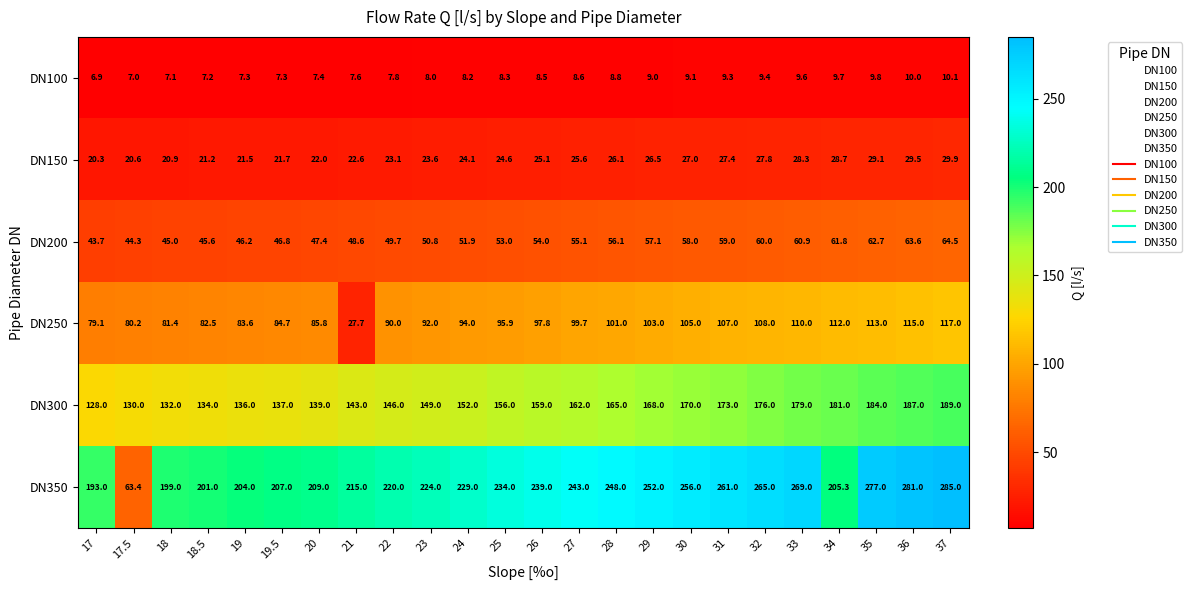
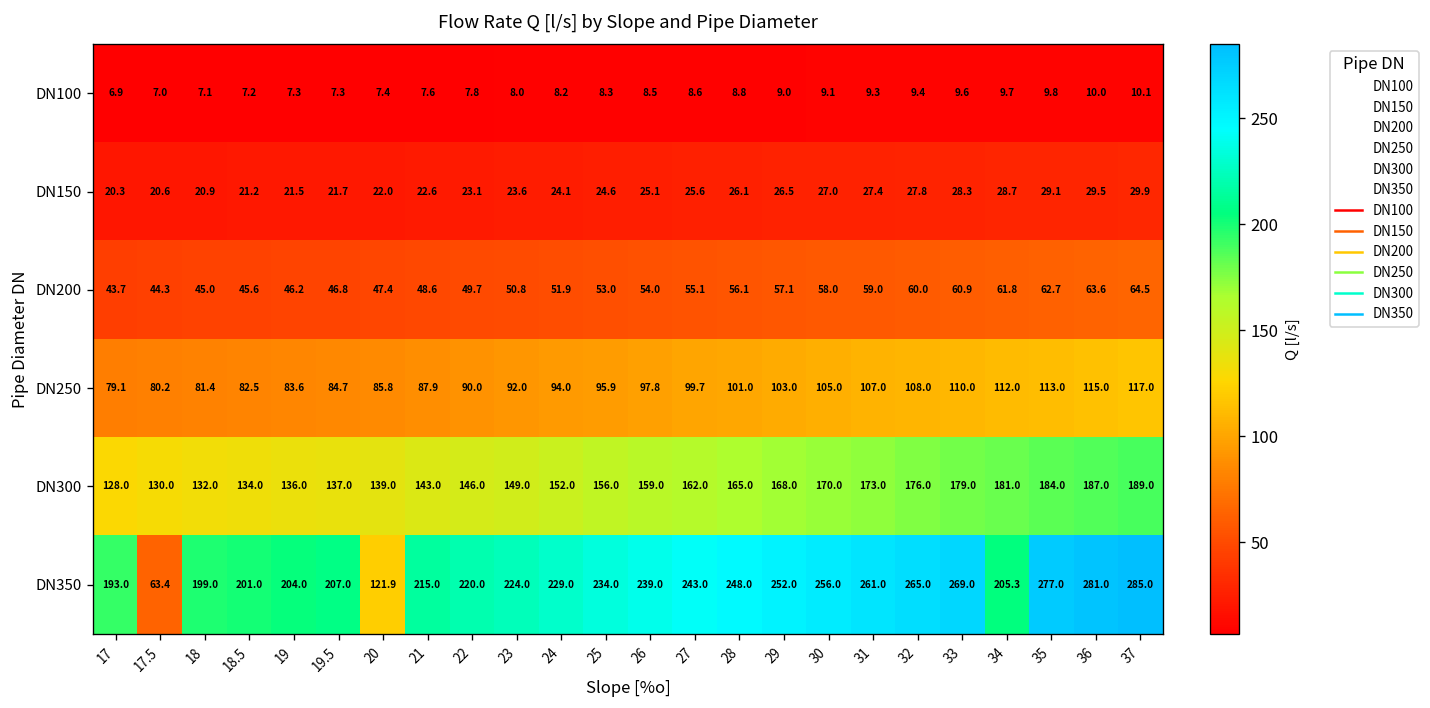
DN250, 21: 27.7 -> 87.9
DN350, 20: 209.0 -> 121.9
